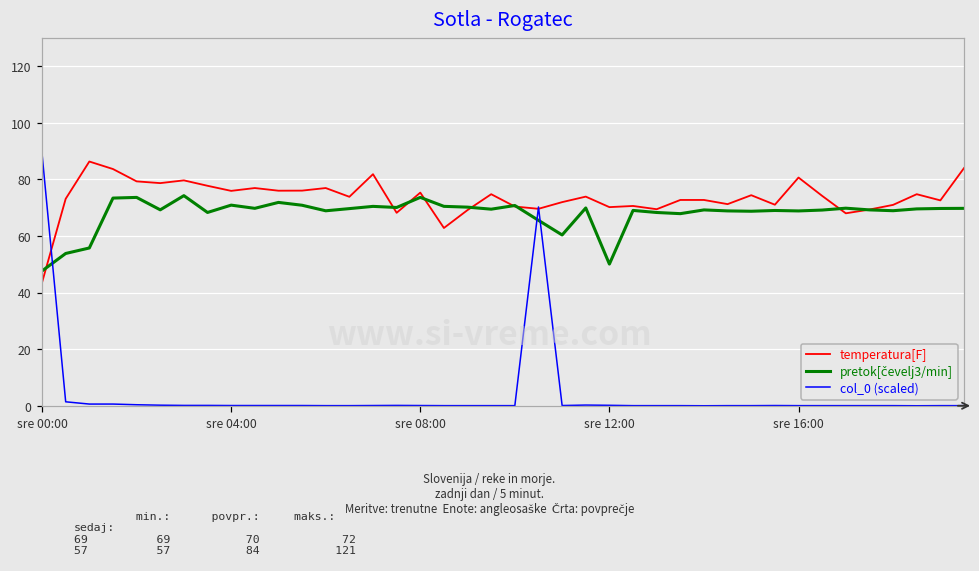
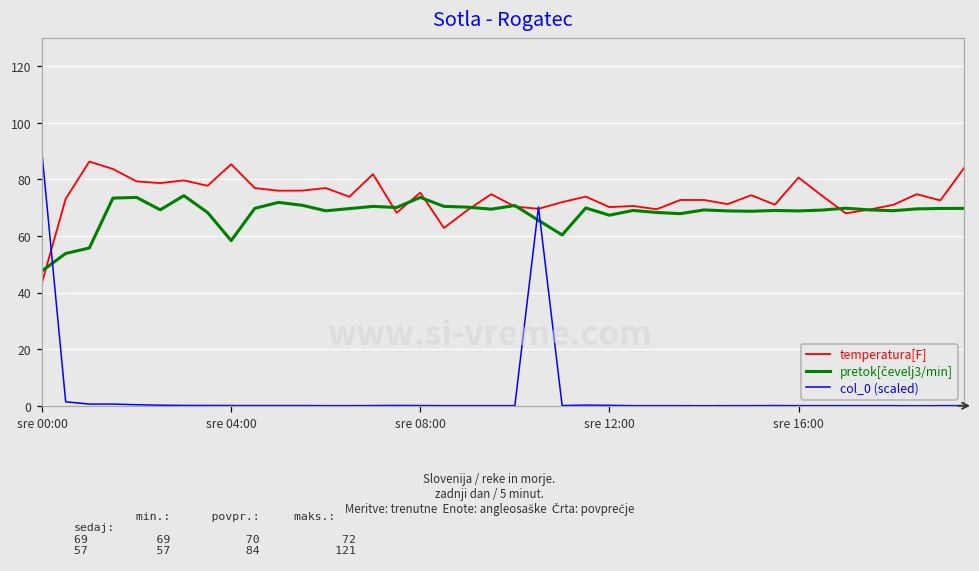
temperatura[F], sre 04:00: 76 -> 85
pretok[čevelj3/min], sre 04:00: 71 -> 58
pretok[čevelj3/min], sre 12:00: 50 -> 67
